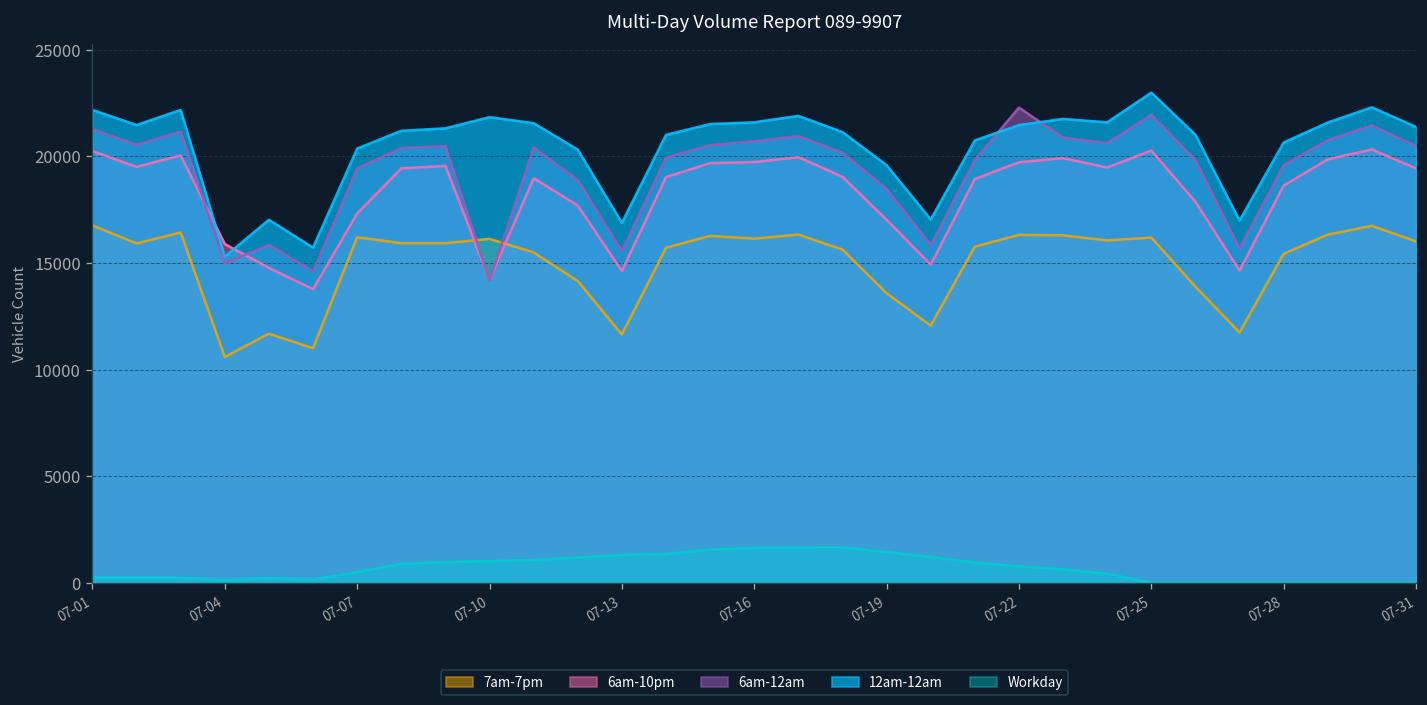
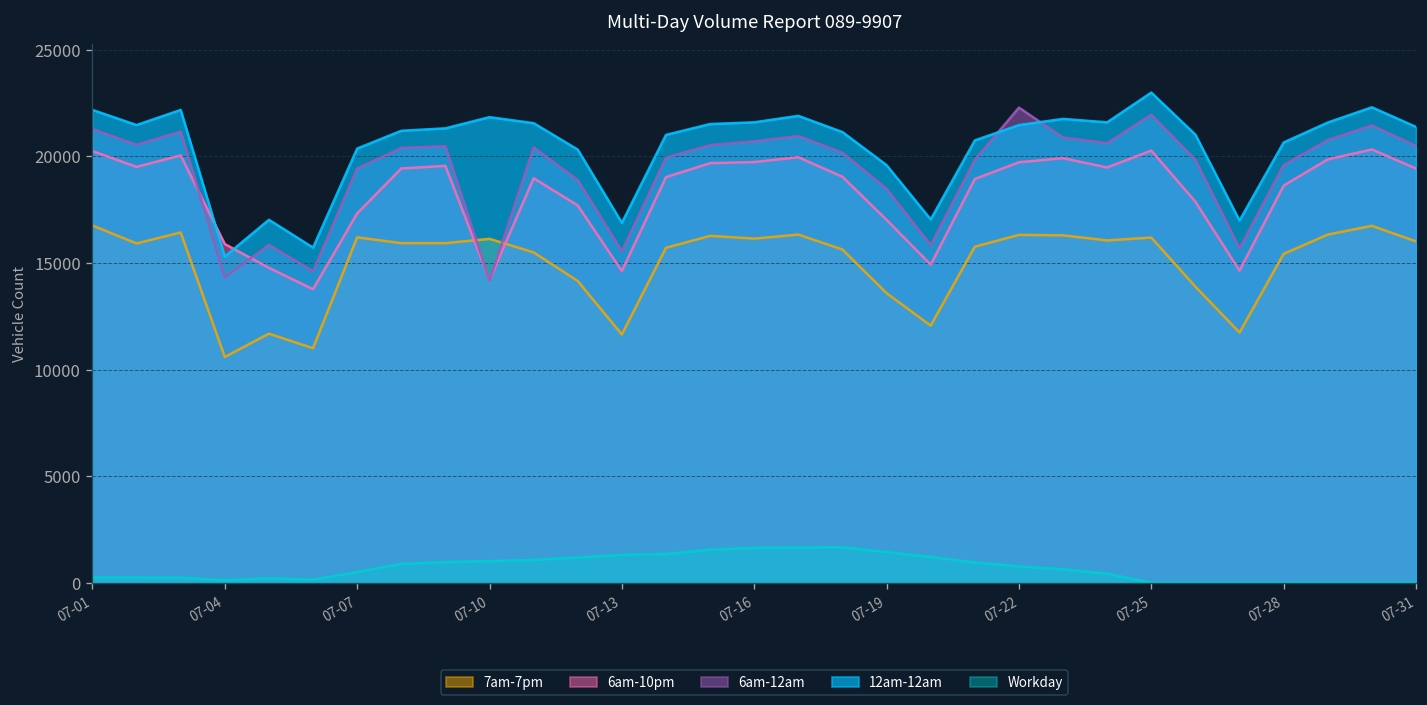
6am-12am, 07-04: 15000 -> 14300
